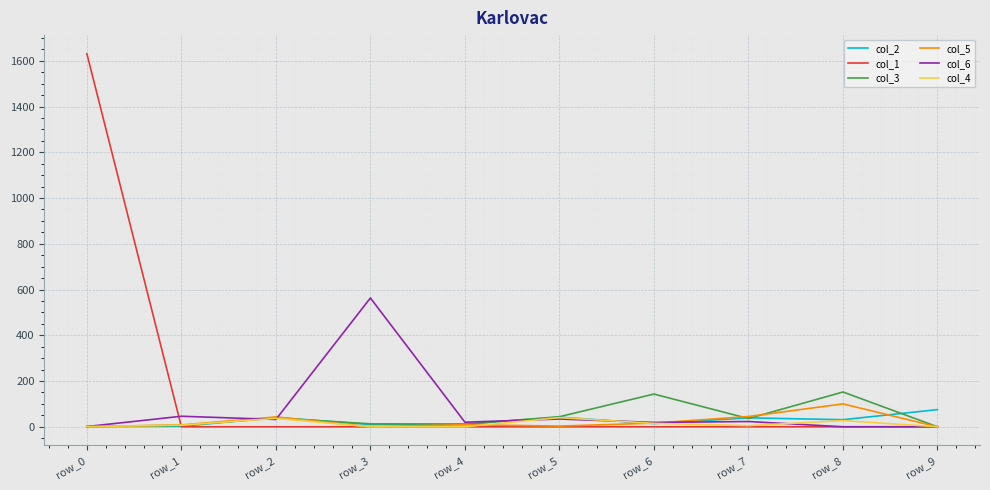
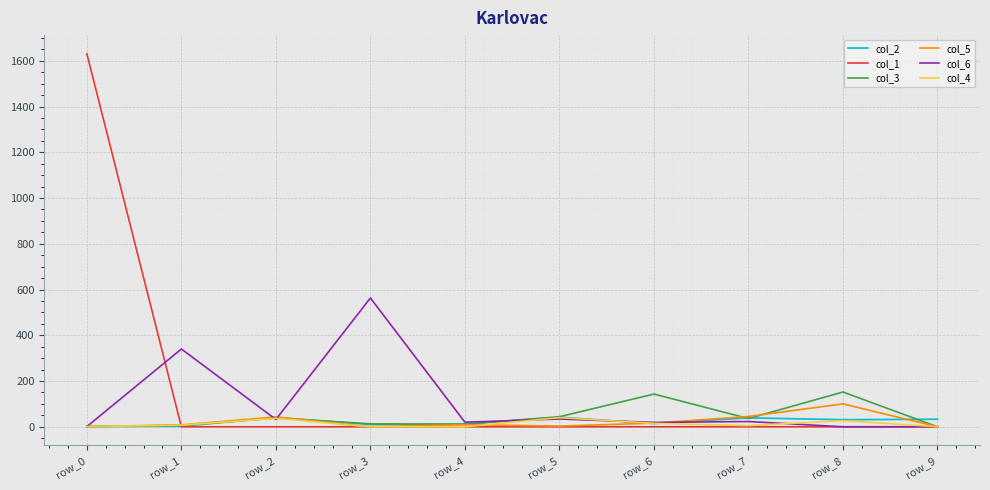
col_6, row_1: 50 -> 340
col_2, row_9: 80 -> 30
